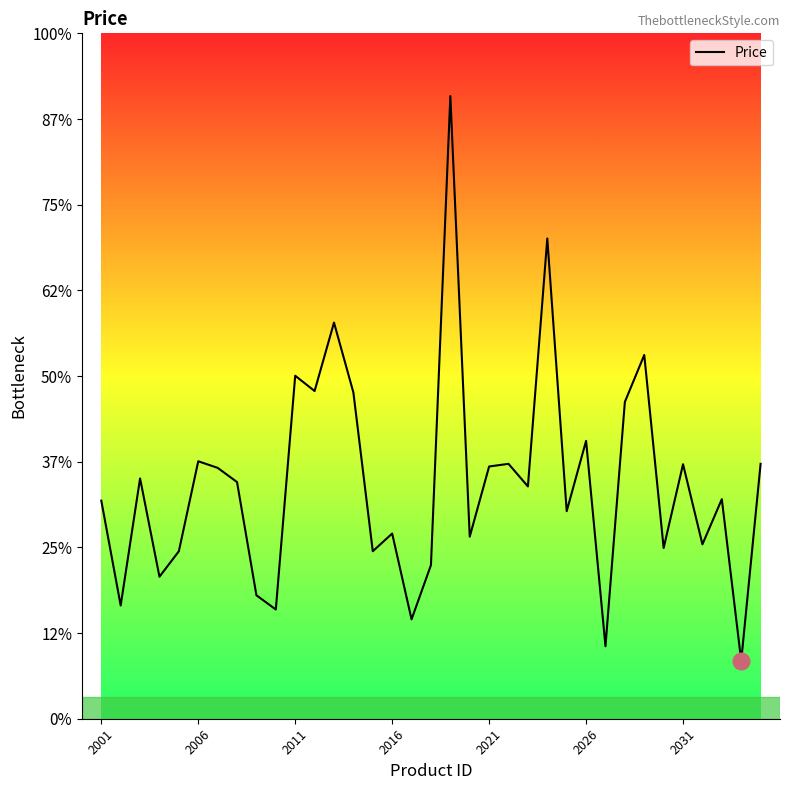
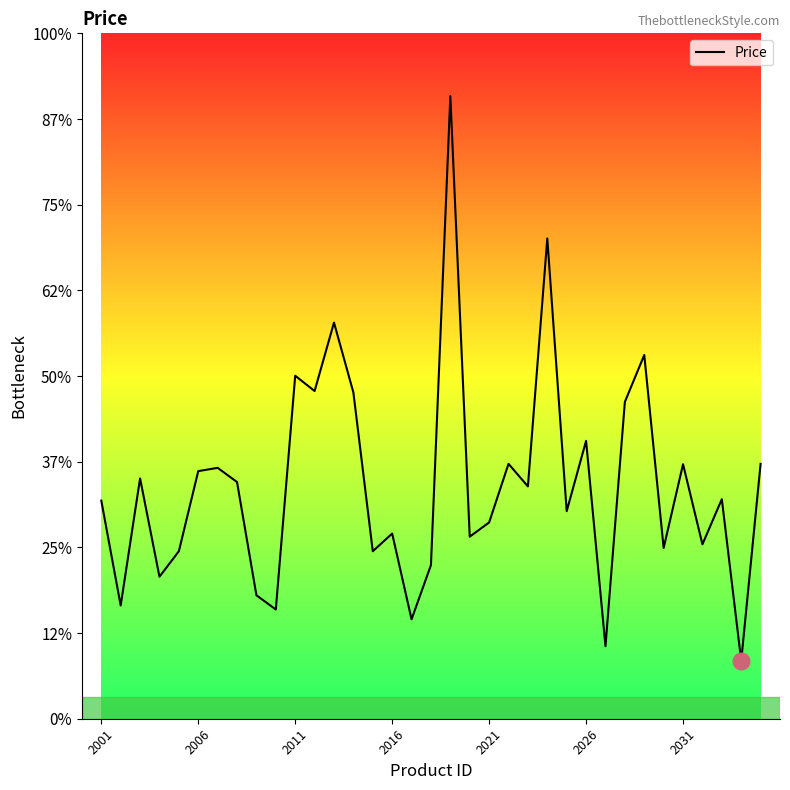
Price, 2006: 38% -> 36%
Price, 2021: 37% -> 29%
